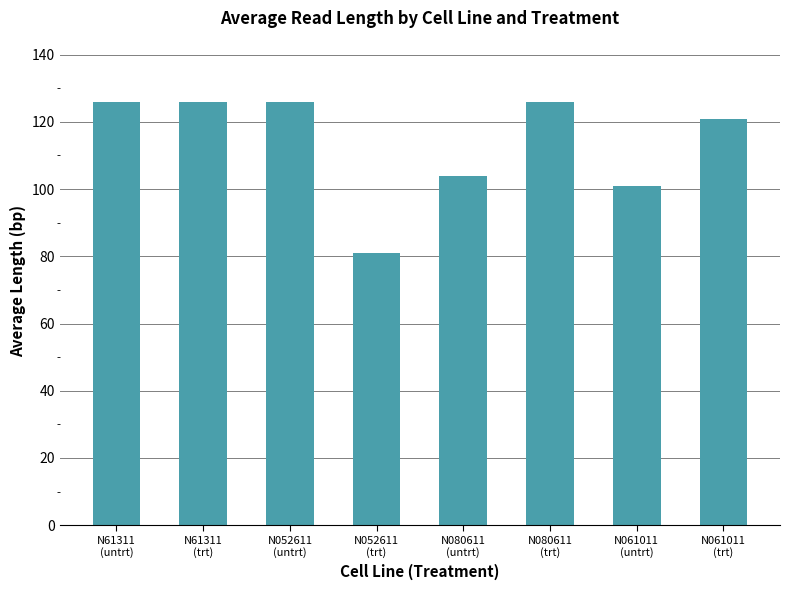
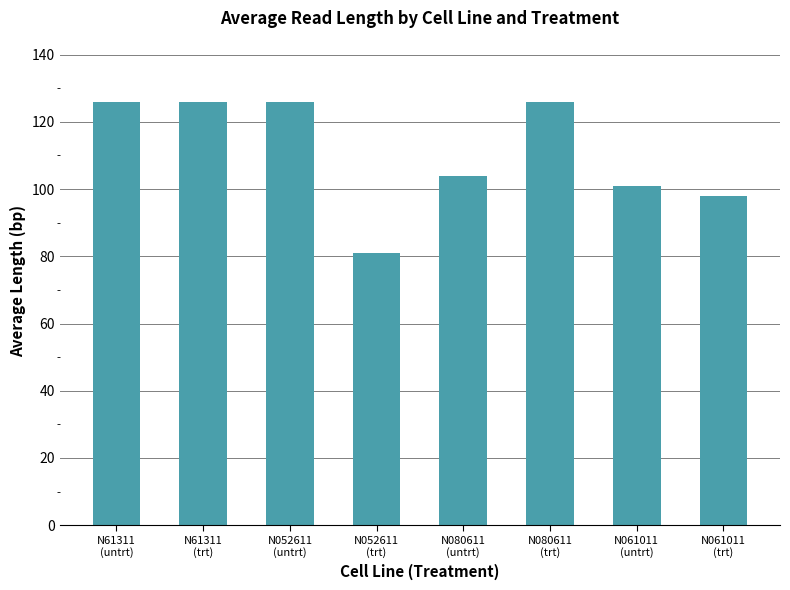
N061011 (trt): 121 -> 98
